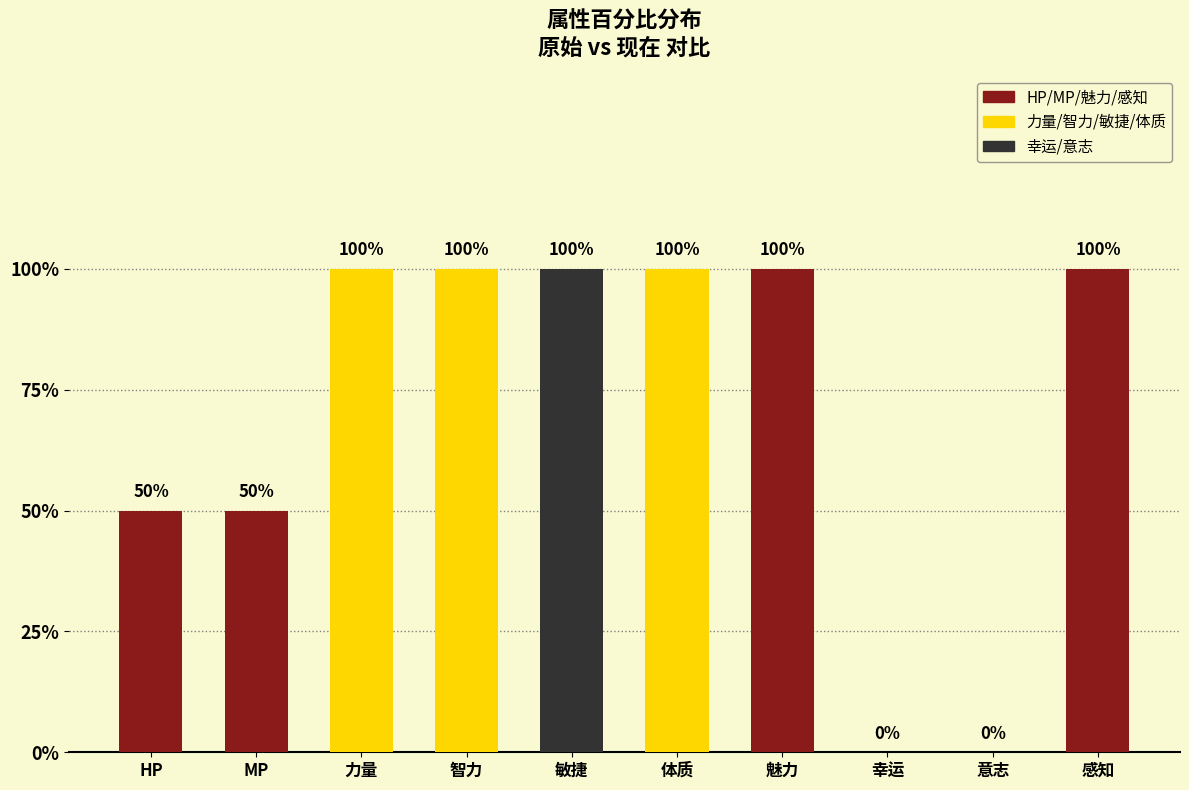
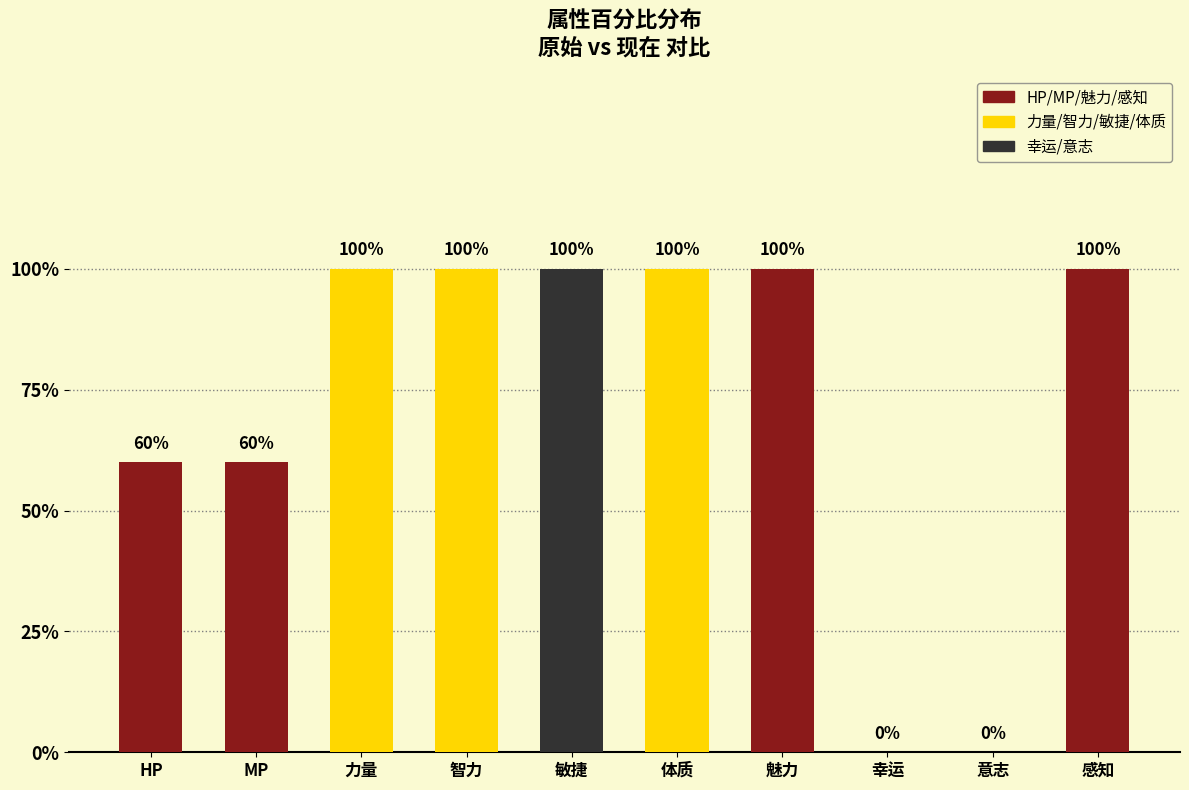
HP: 50% -> 60%
MP: 50% -> 60%
